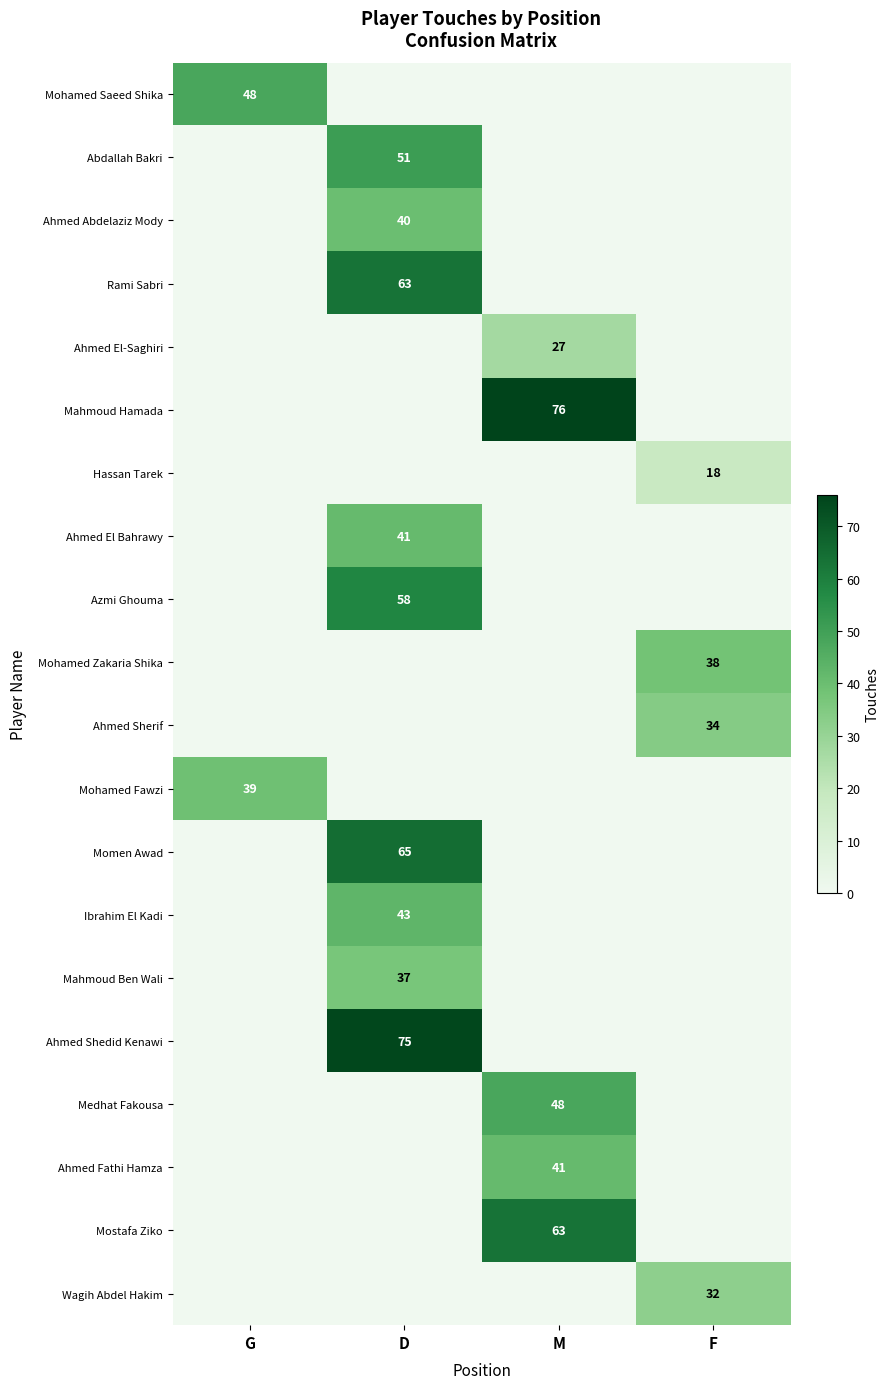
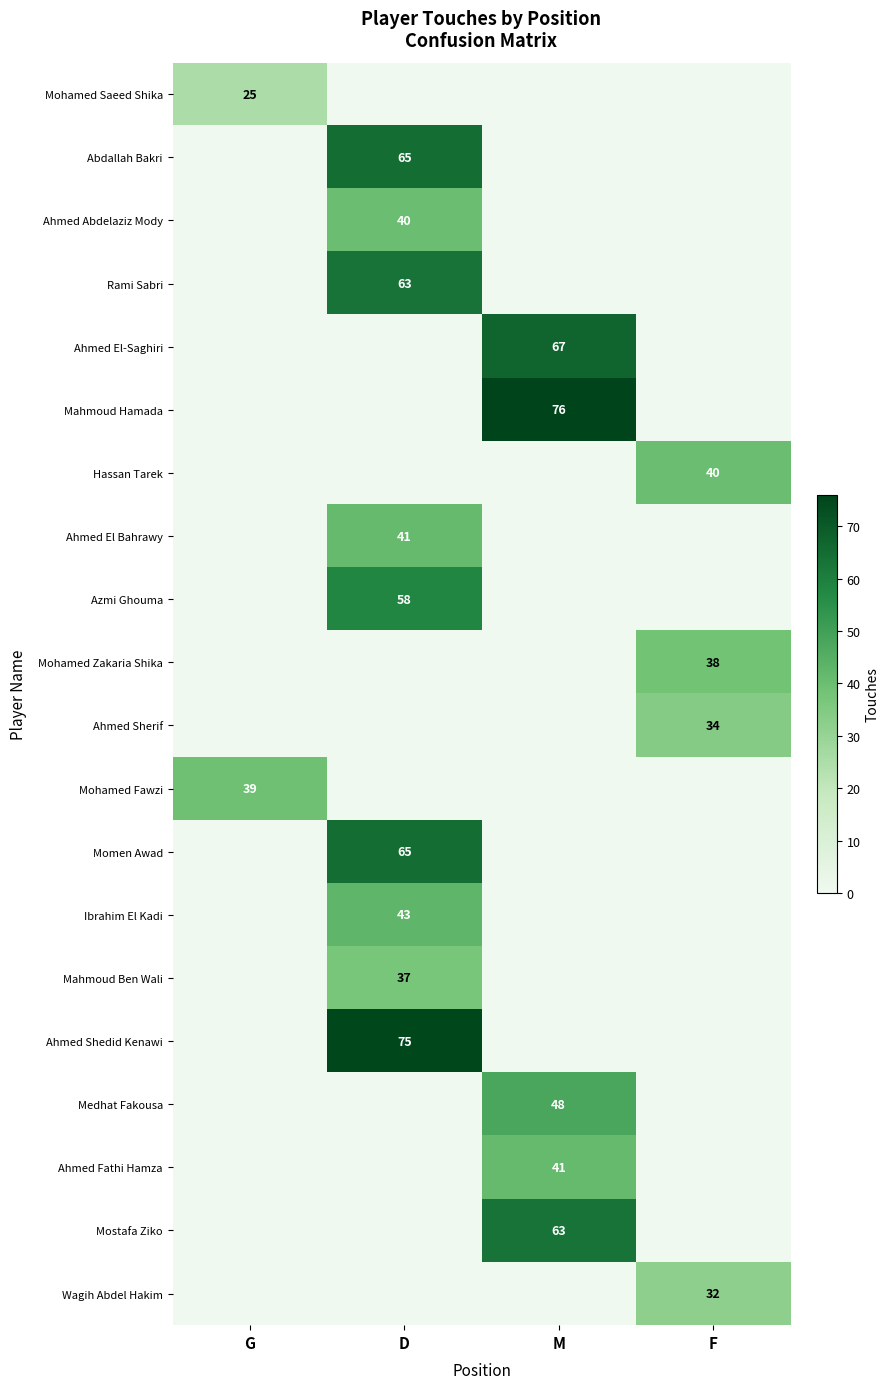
Mohamed Saeed Shika, G: 48 -> 25
Abdallah Bakri, D: 51 -> 65
Ahmed El-Saghiri, M: 27 -> 67
Hassan Tarek, F: 18 -> 40
